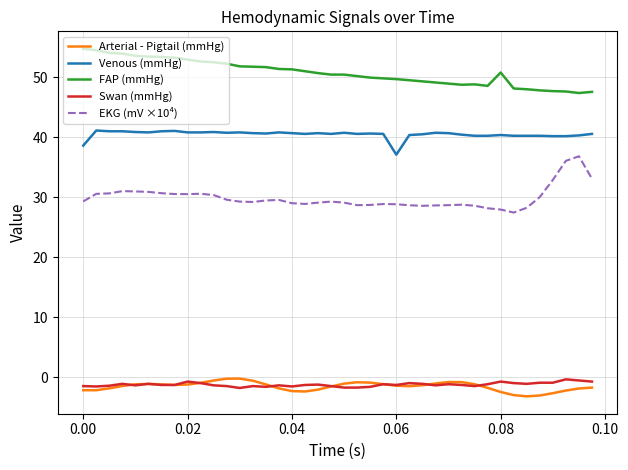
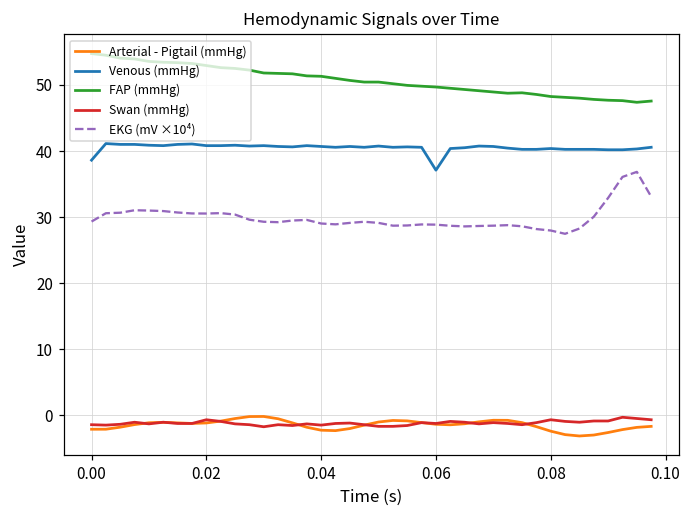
FAP (mmHg), 0.08: 51 -> 48
